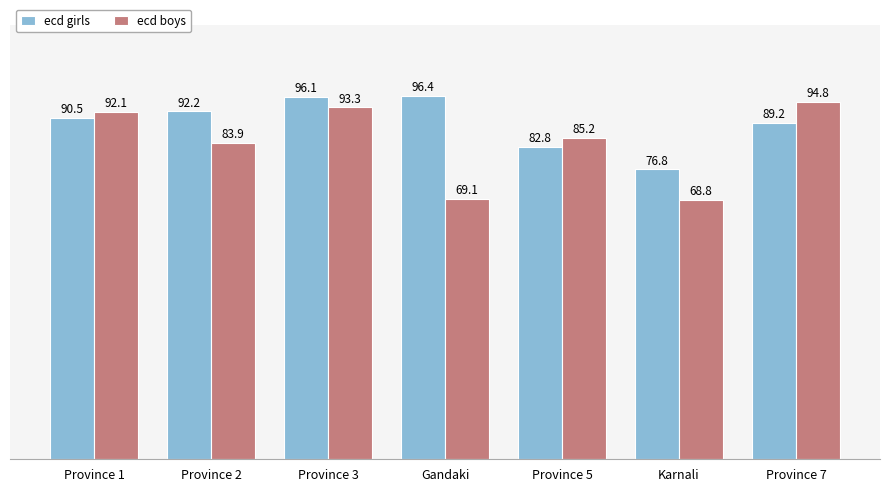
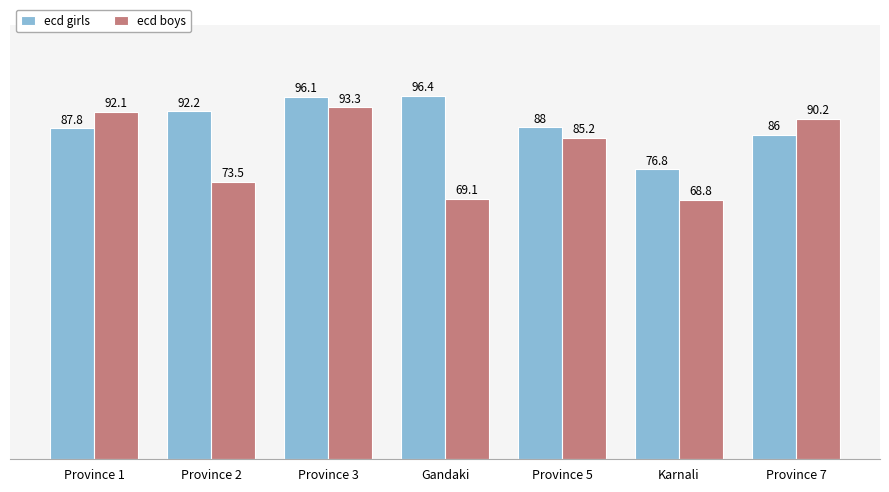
ecd girls, Province 1: 90.5 -> 87.8
ecd boys, Province 2: 83.9 -> 73.5
ecd girls, Province 5: 82.8 -> 88
ecd girls, Province 7: 89.2 -> 86
ecd boys, Province 7: 94.8 -> 90.2
